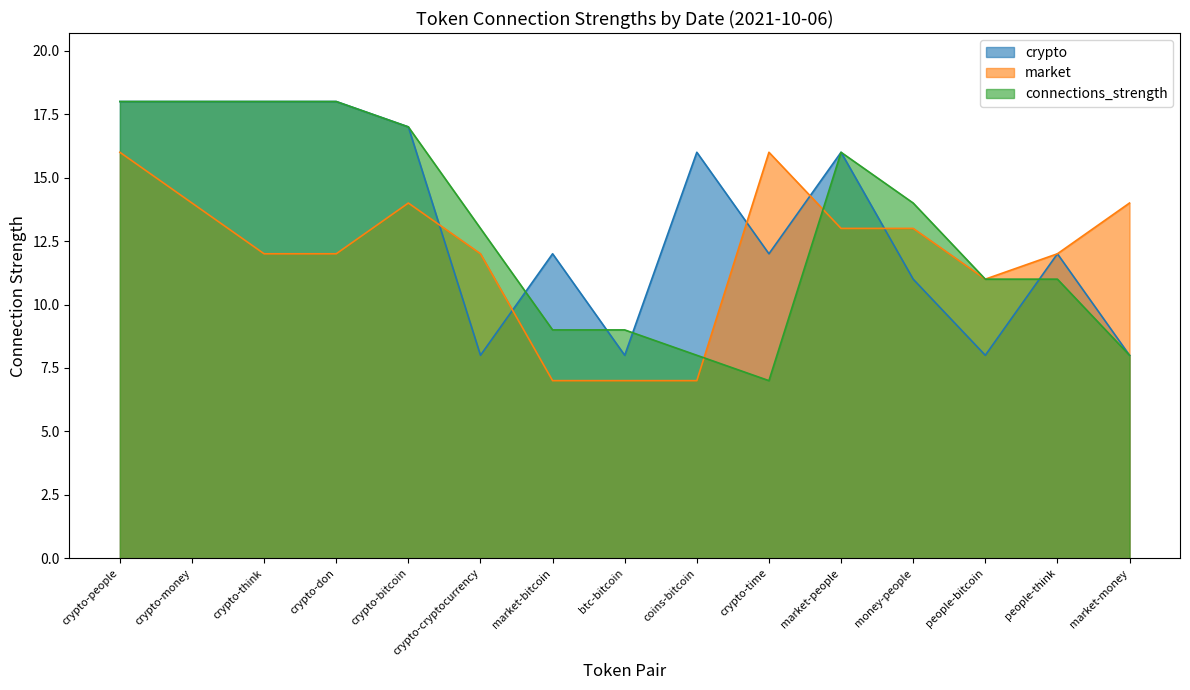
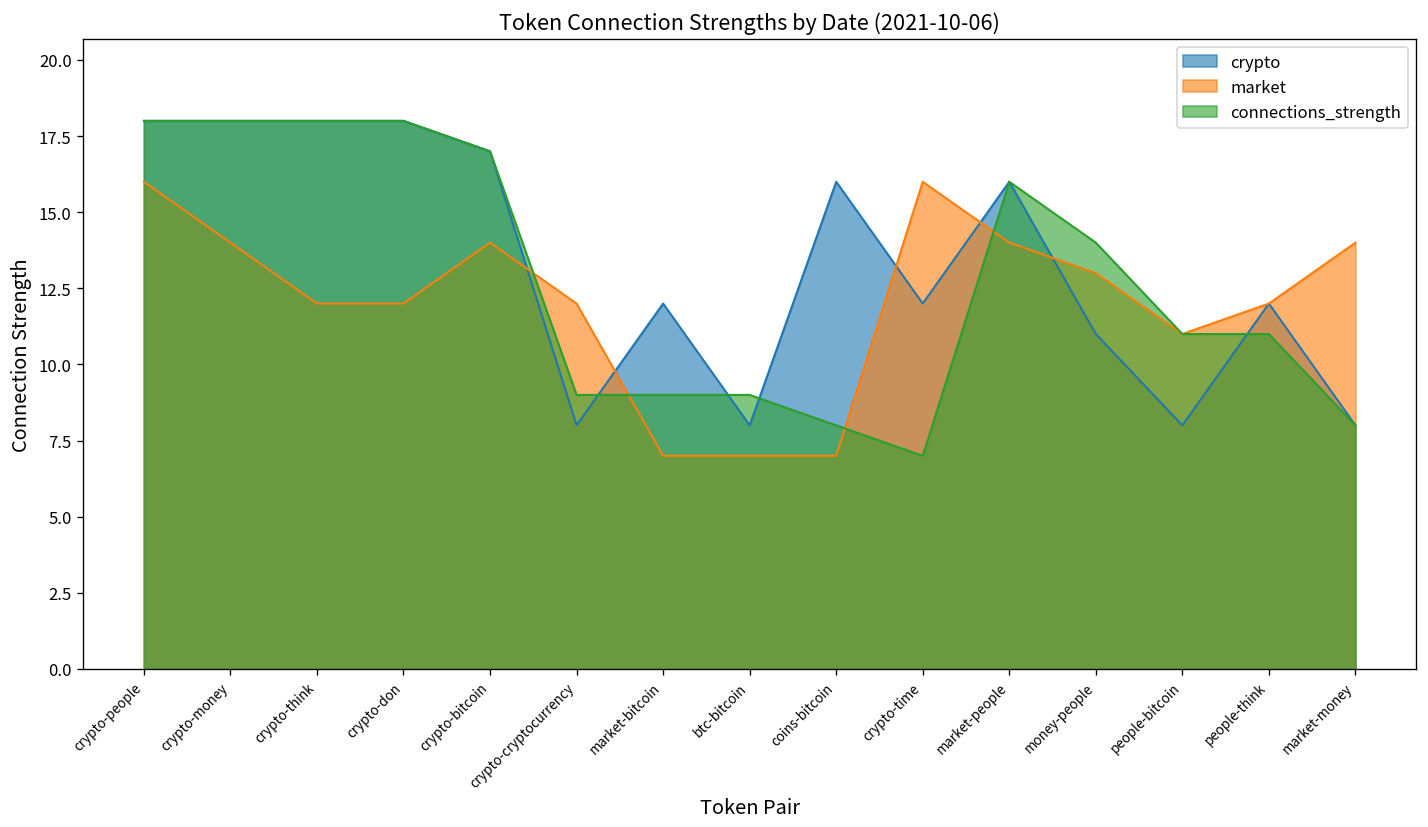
connections_strength, crypto-cryptocurrency: 13 -> 9
market, market-people: 13 -> 14
